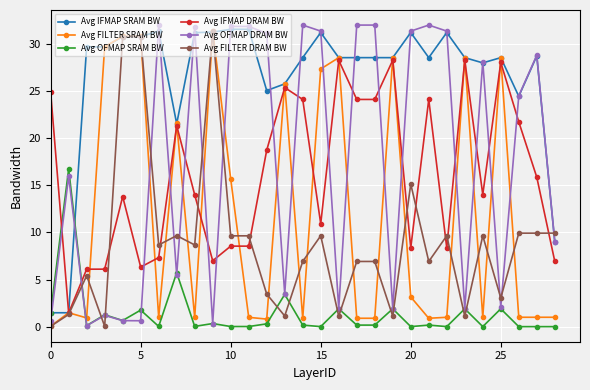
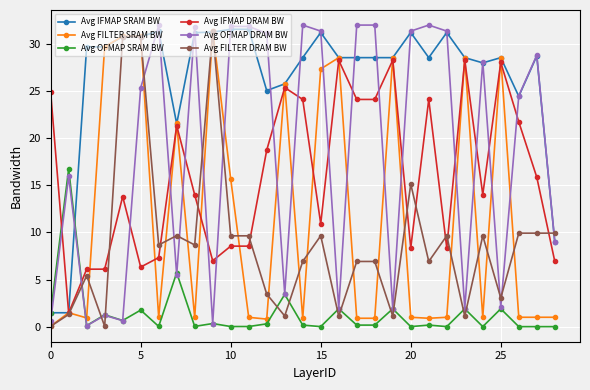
Avg OFMAP DRAM BW, 5: 1 -> 25
Avg FILTER SRAM BW, 20: 3 -> 1
